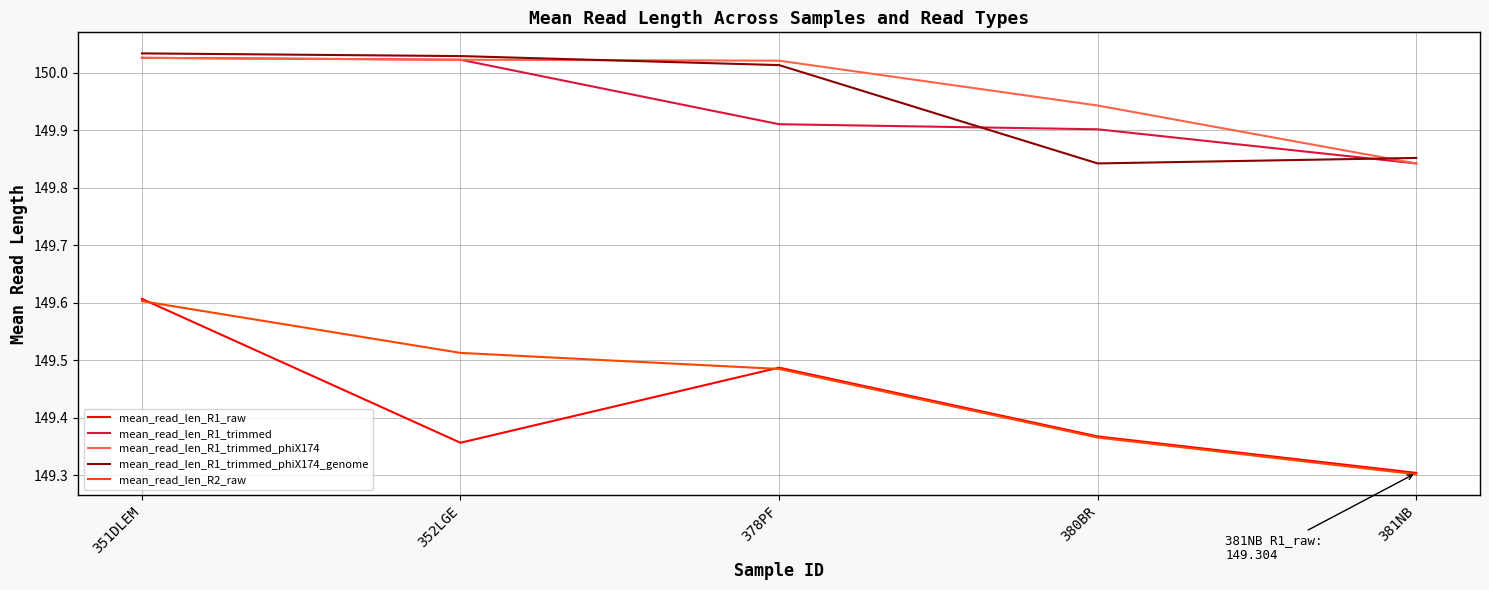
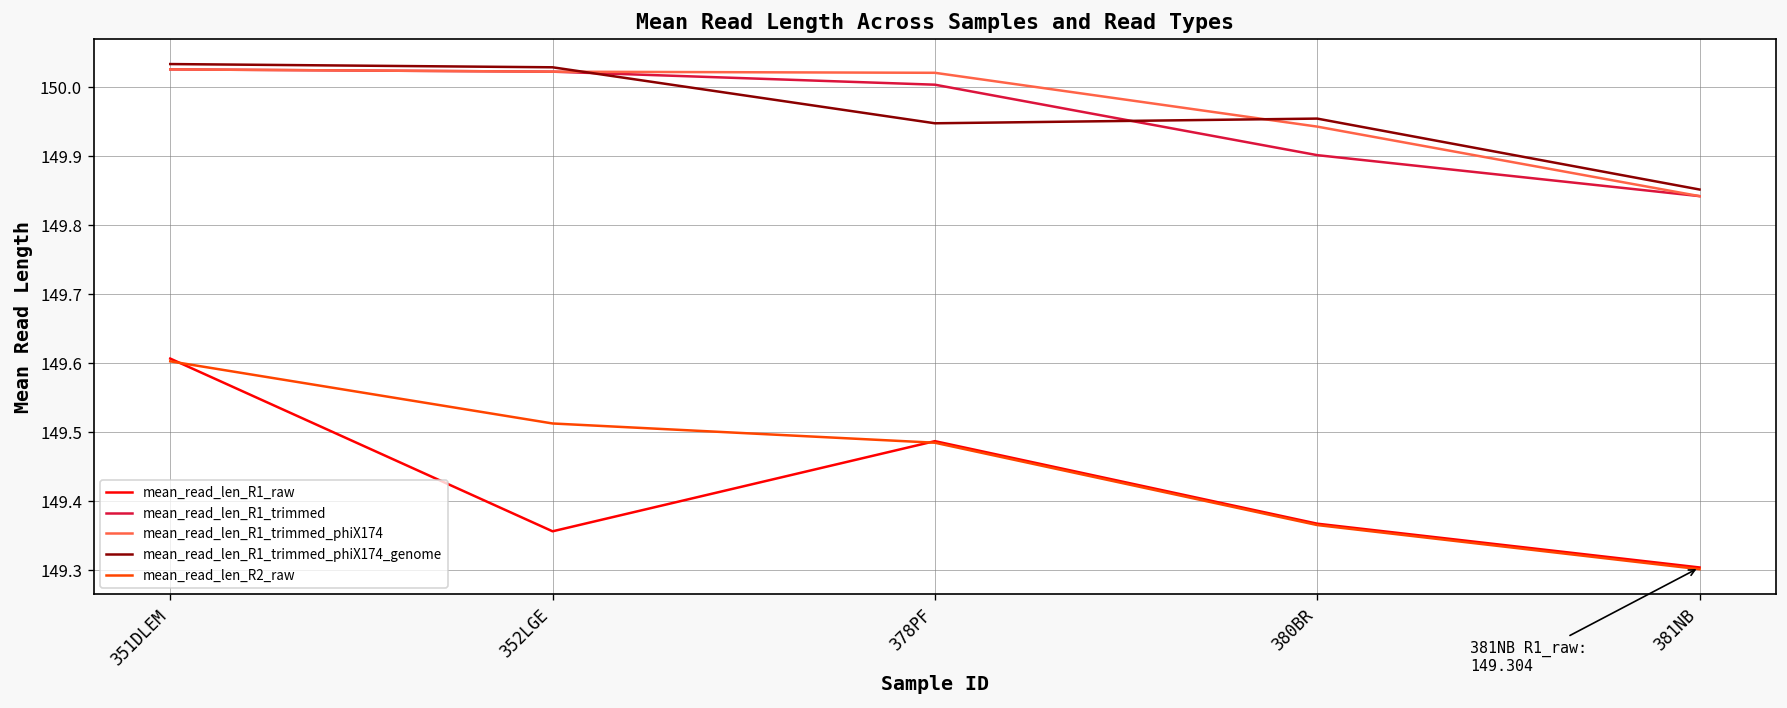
mean_read_len_R1_trimmed, 378PF: 149.91 -> 150.00
mean_read_len_R1_trimmed_phiX174_genome, 378PF: 150.01 -> 149.95
mean_read_len_R1_trimmed_phiX174_genome, 380BR: 149.84 -> 149.95
